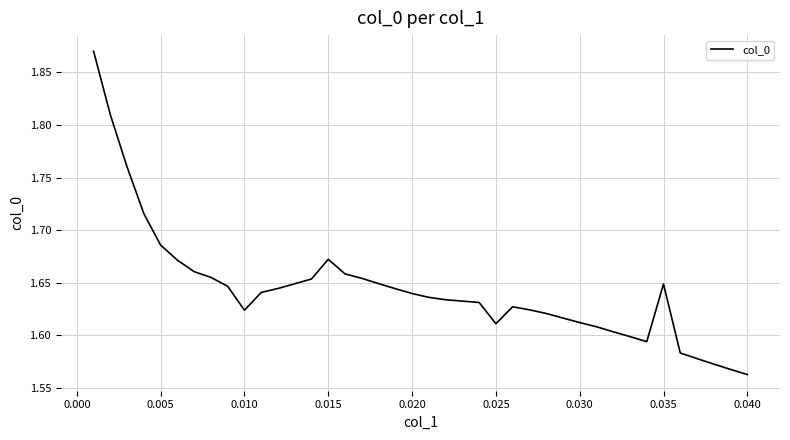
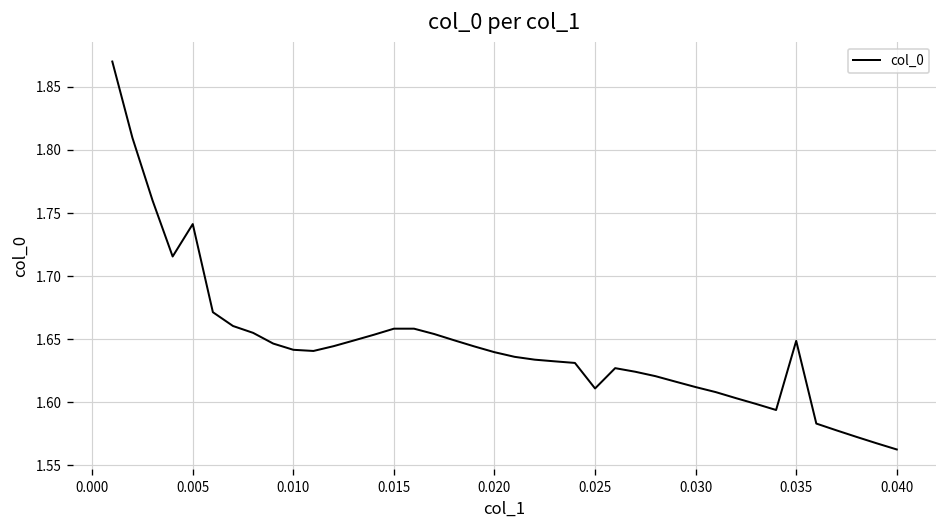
0.005: 1.686 -> 1.741
0.010: 1.624 -> 1.641
0.015: 1.672 -> 1.658
